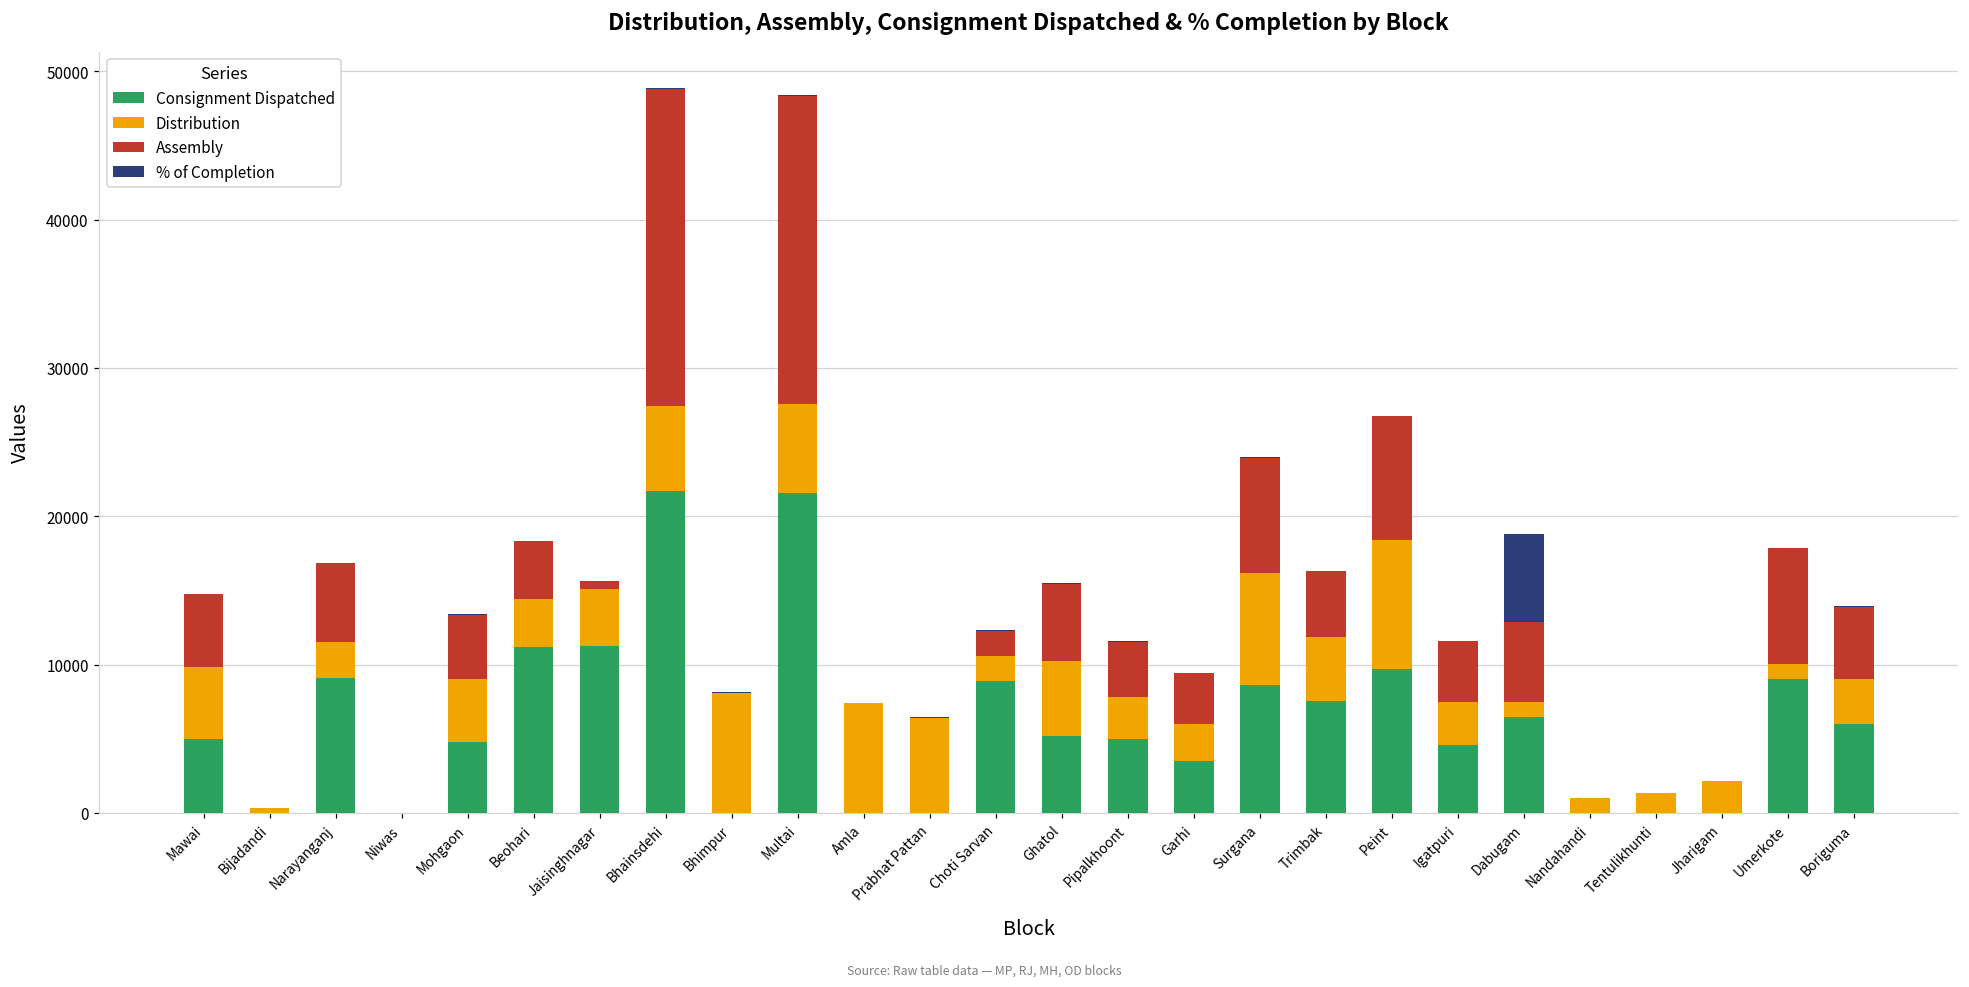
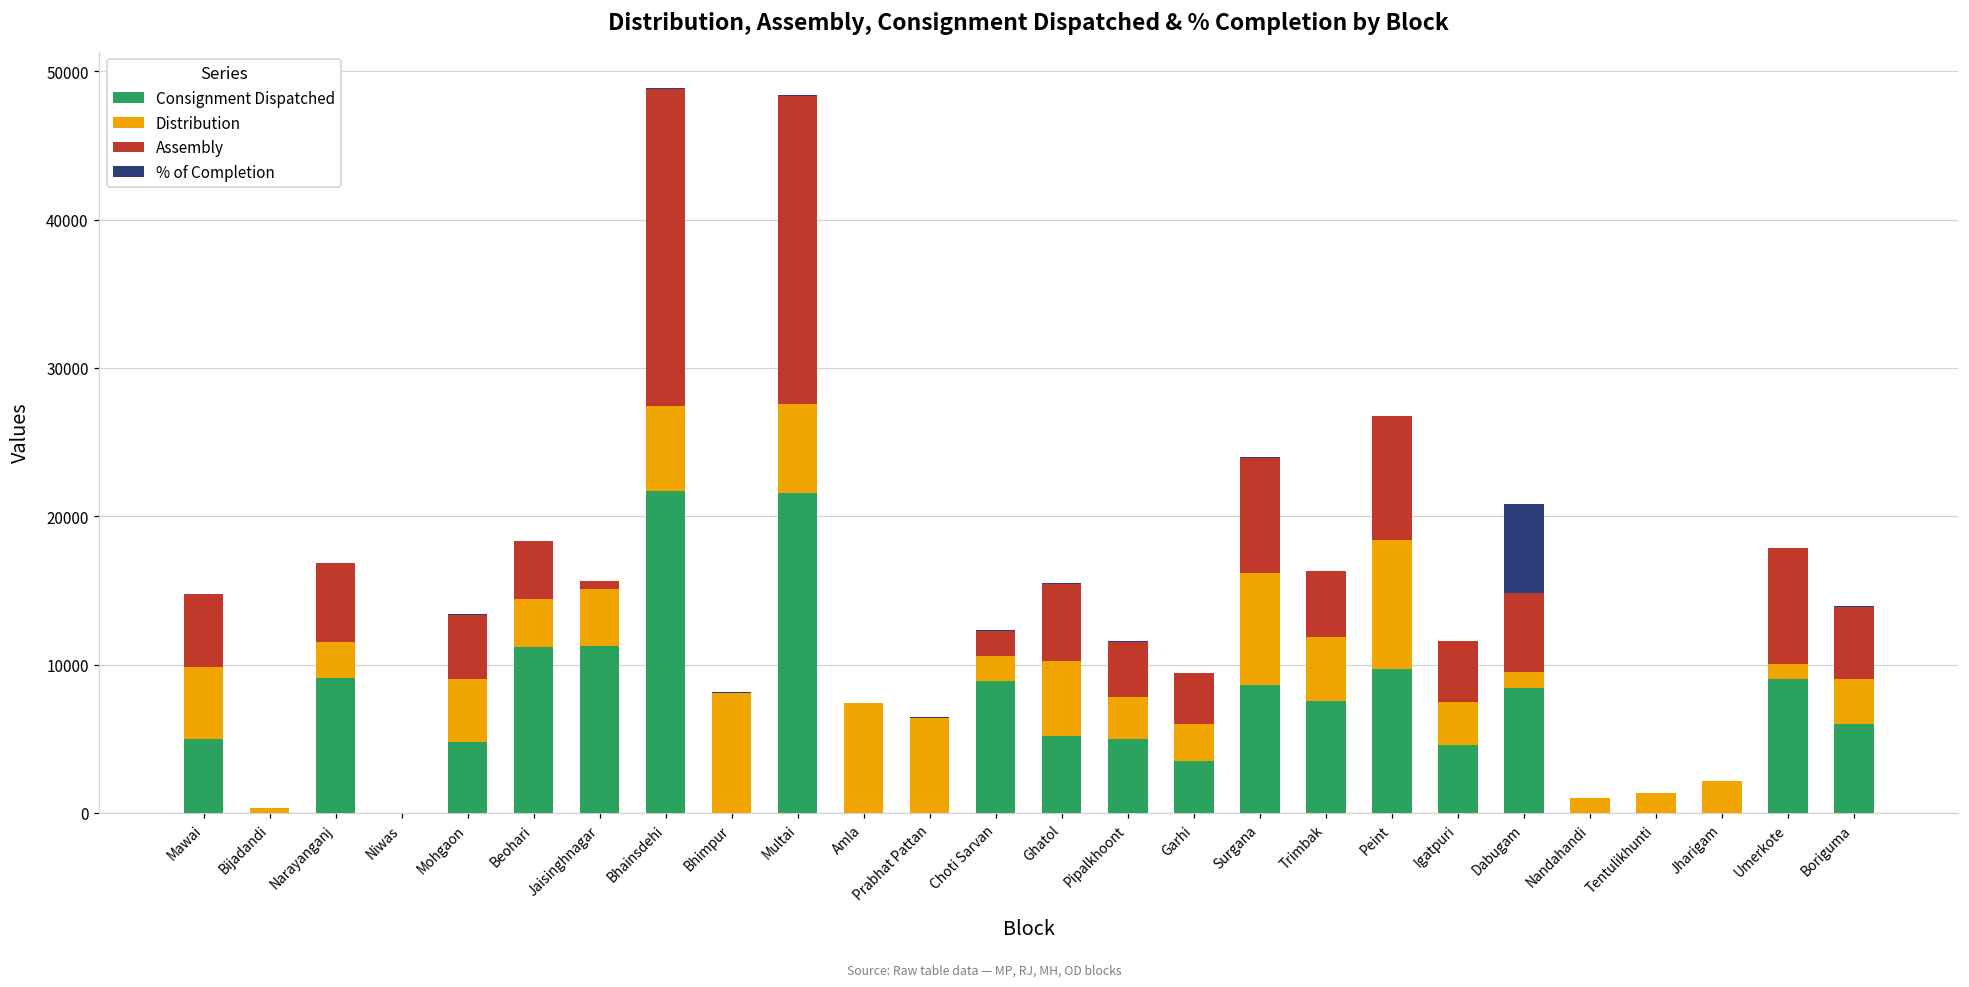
Consignment Dispatched, Dabugam: 6500 -> 8500
